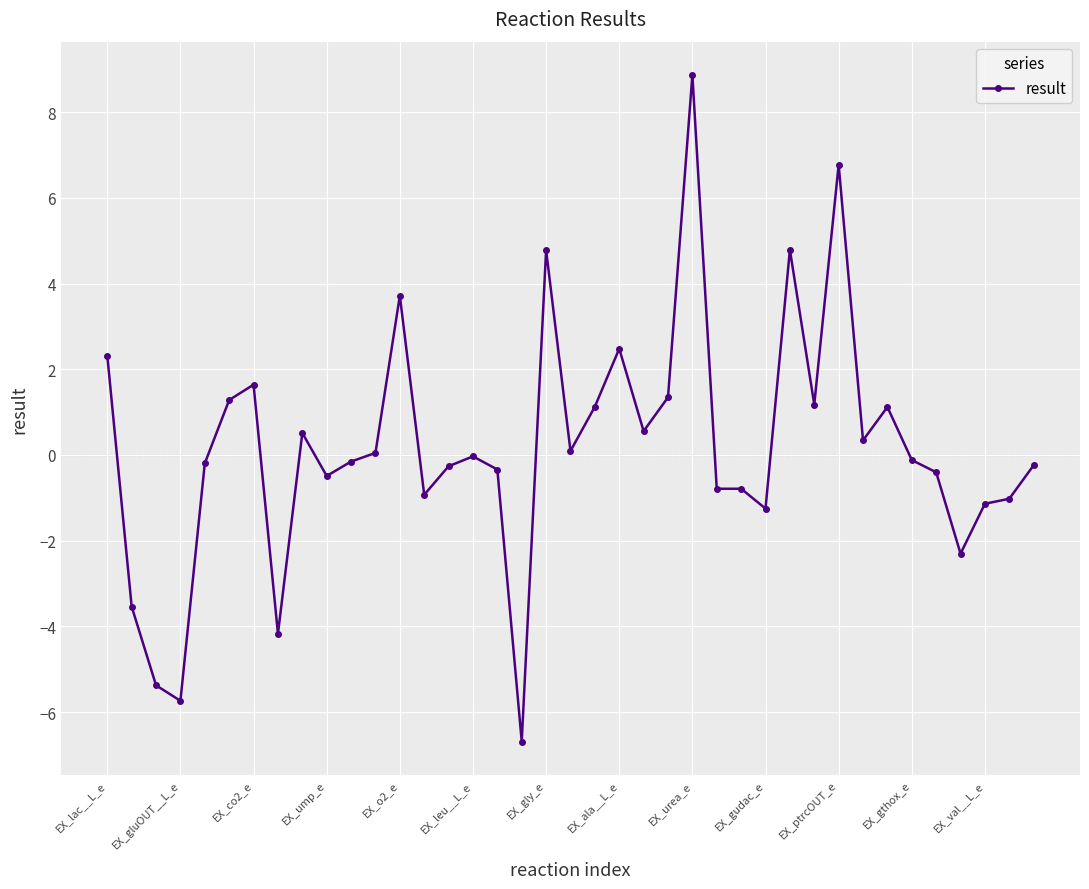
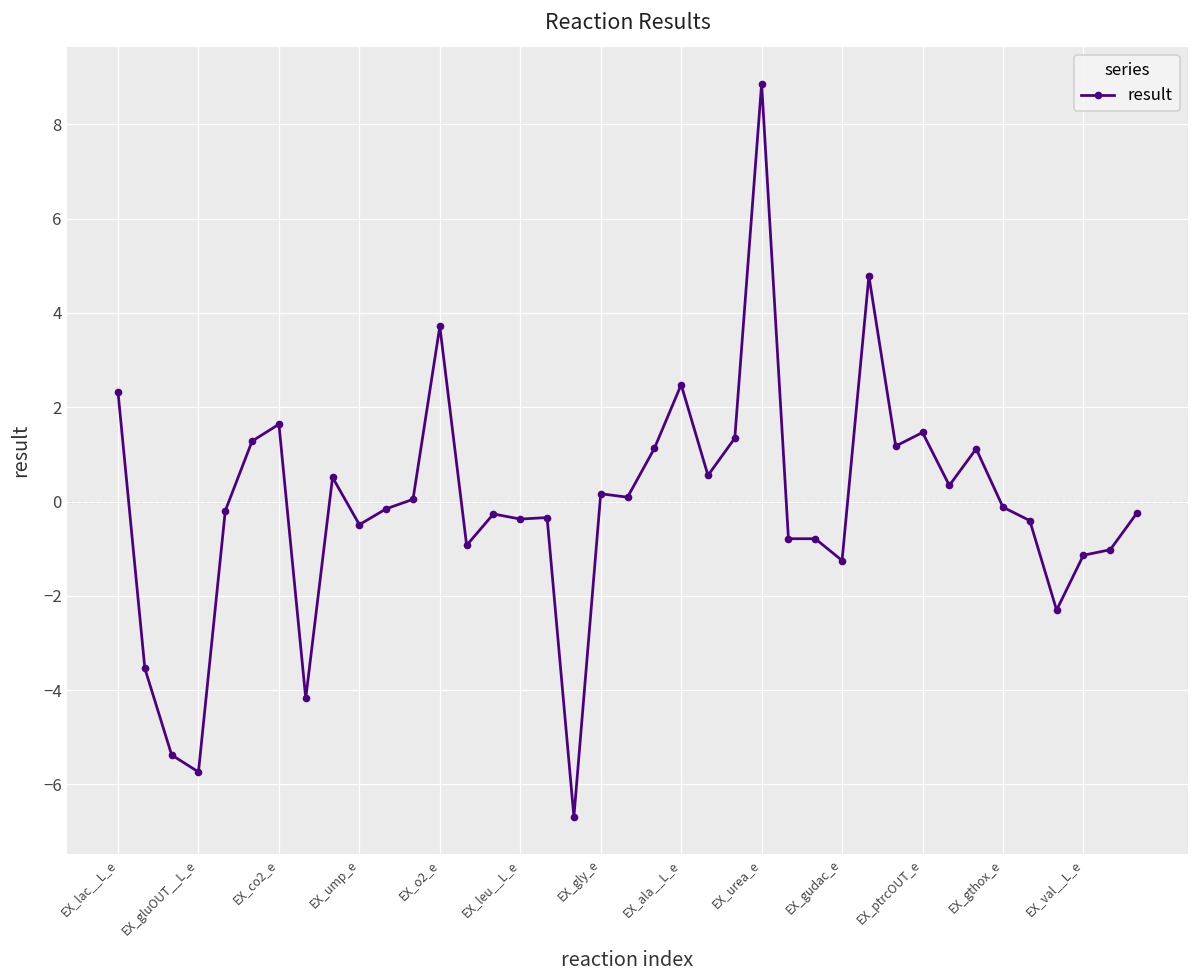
EX_leu__L_e: 0.0 -> -0.4
EX_gly_e: 4.8 -> 0.2
EX_ptrcOUT_e: 6.8 -> 1.5
